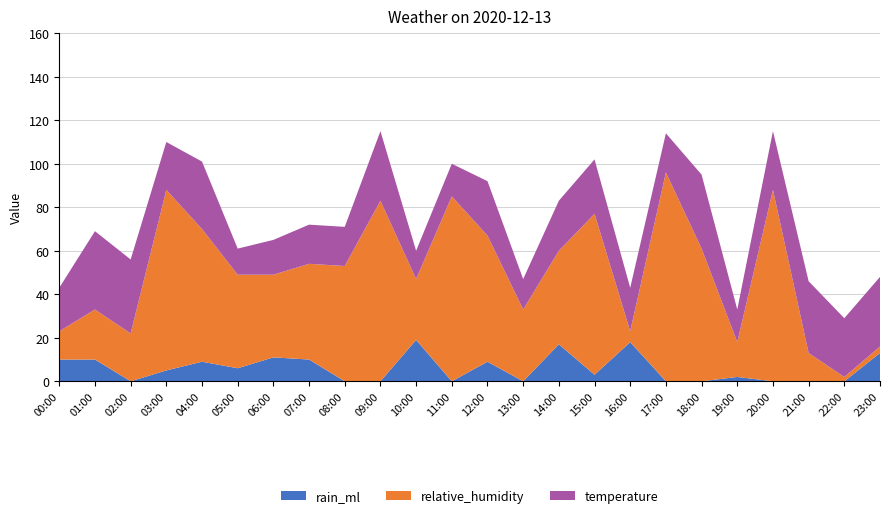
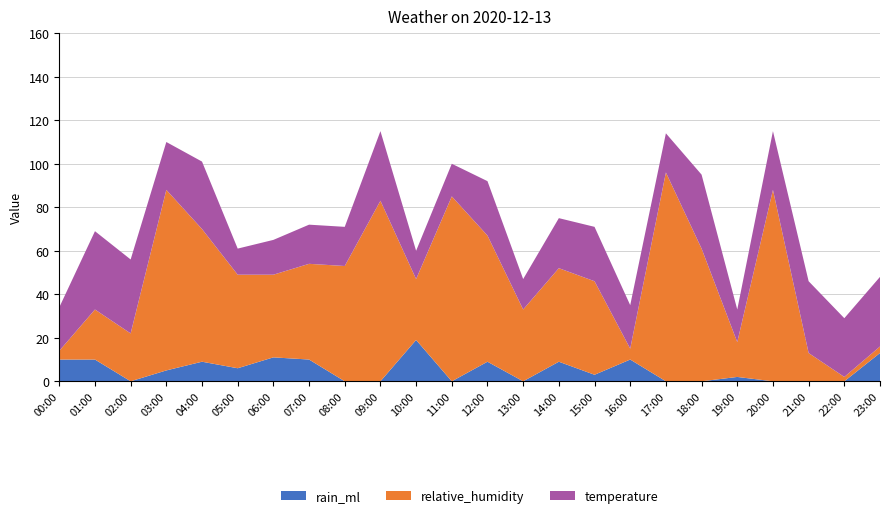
relative_humidity, 00:00: 13 -> 4
rain_ml, 14:00: 17 -> 9
relative_humidity, 15:00: 74 -> 43
rain_ml, 16:00: 18 -> 10
